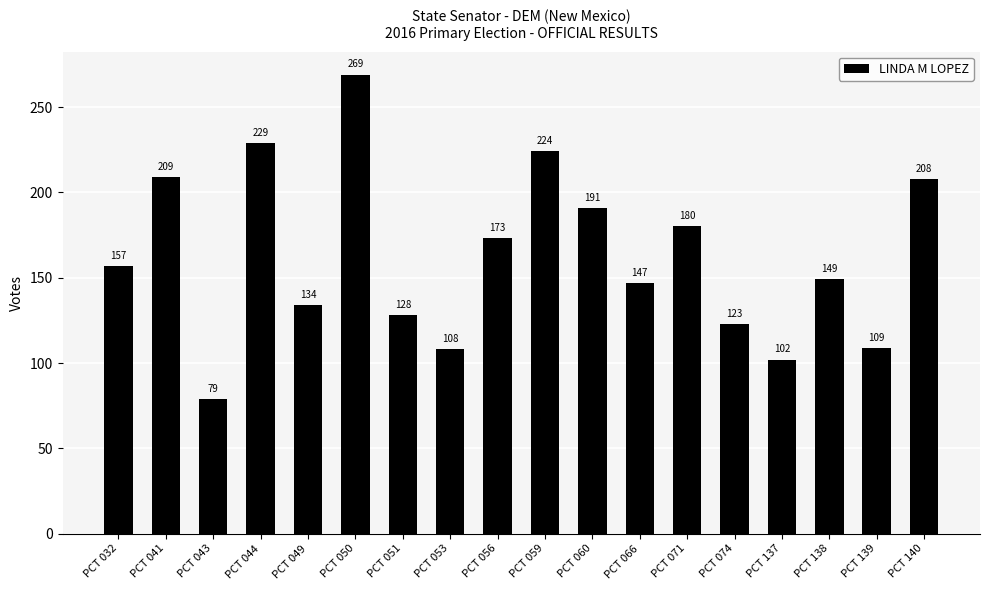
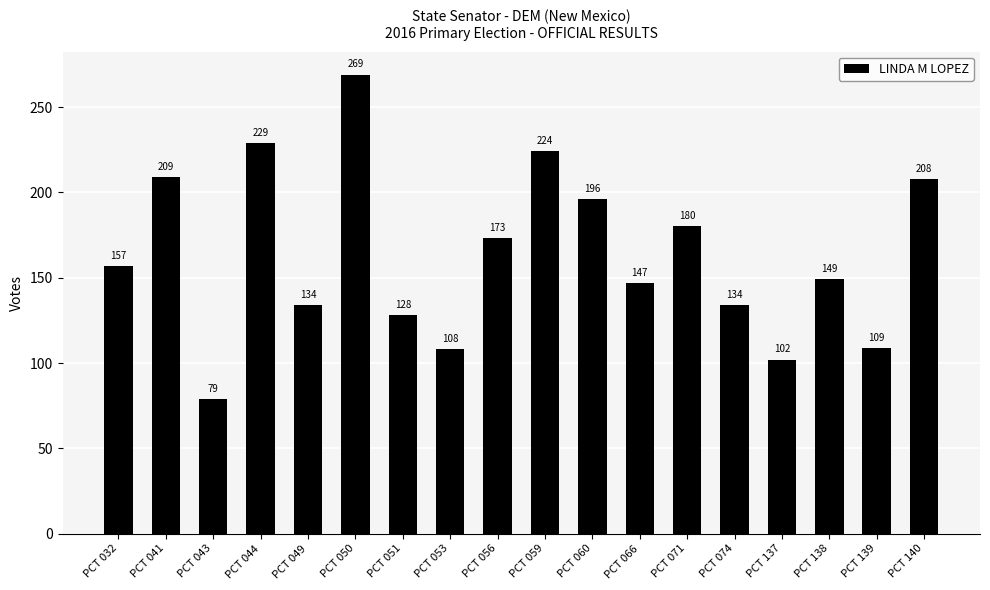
PCT 060: 191 -> 196
PCT 074: 123 -> 134
